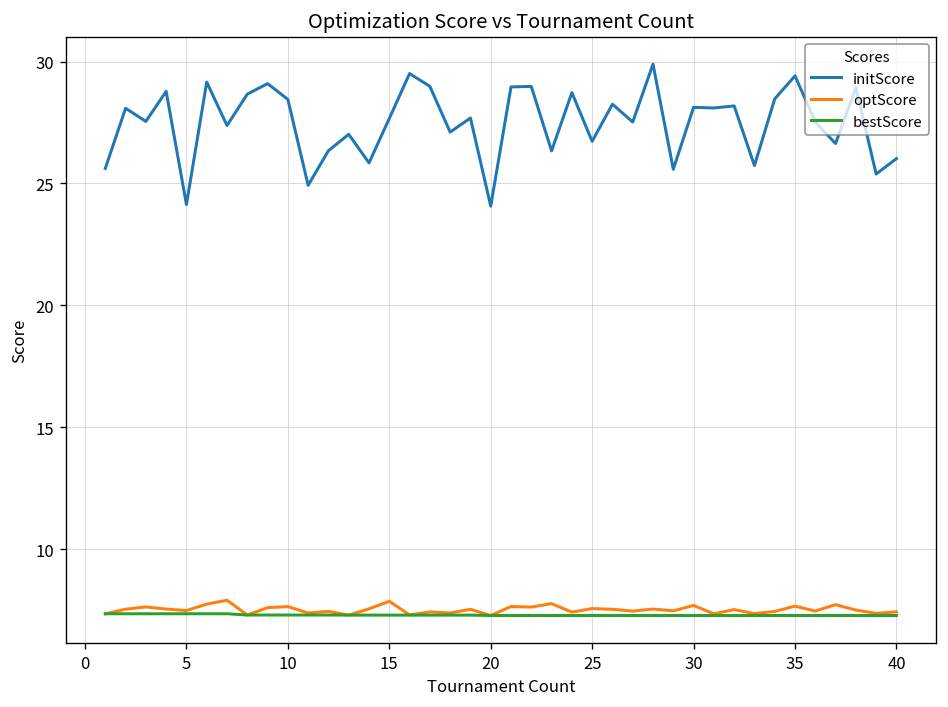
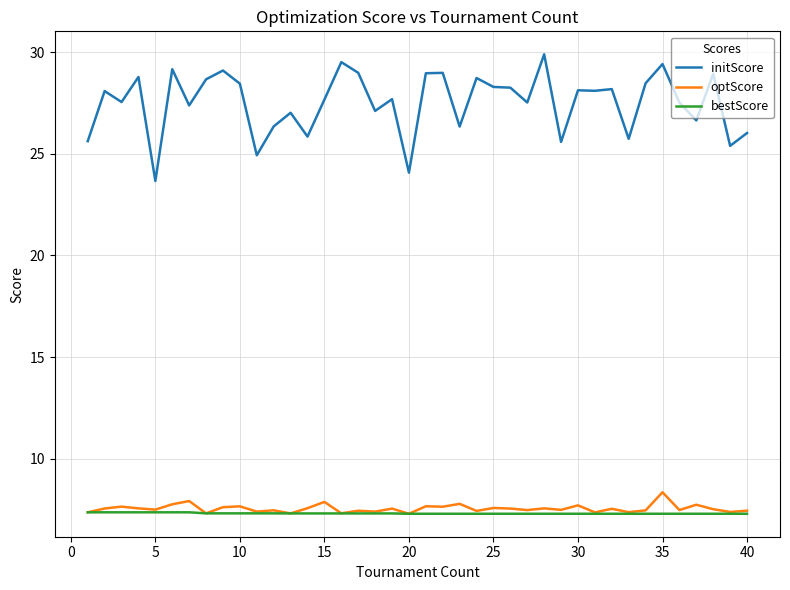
initScore, 5: 24.1 -> 23.7
initScore, 25: 26.7 -> 28.3
optScore, 35: 7.7 -> 8.3
